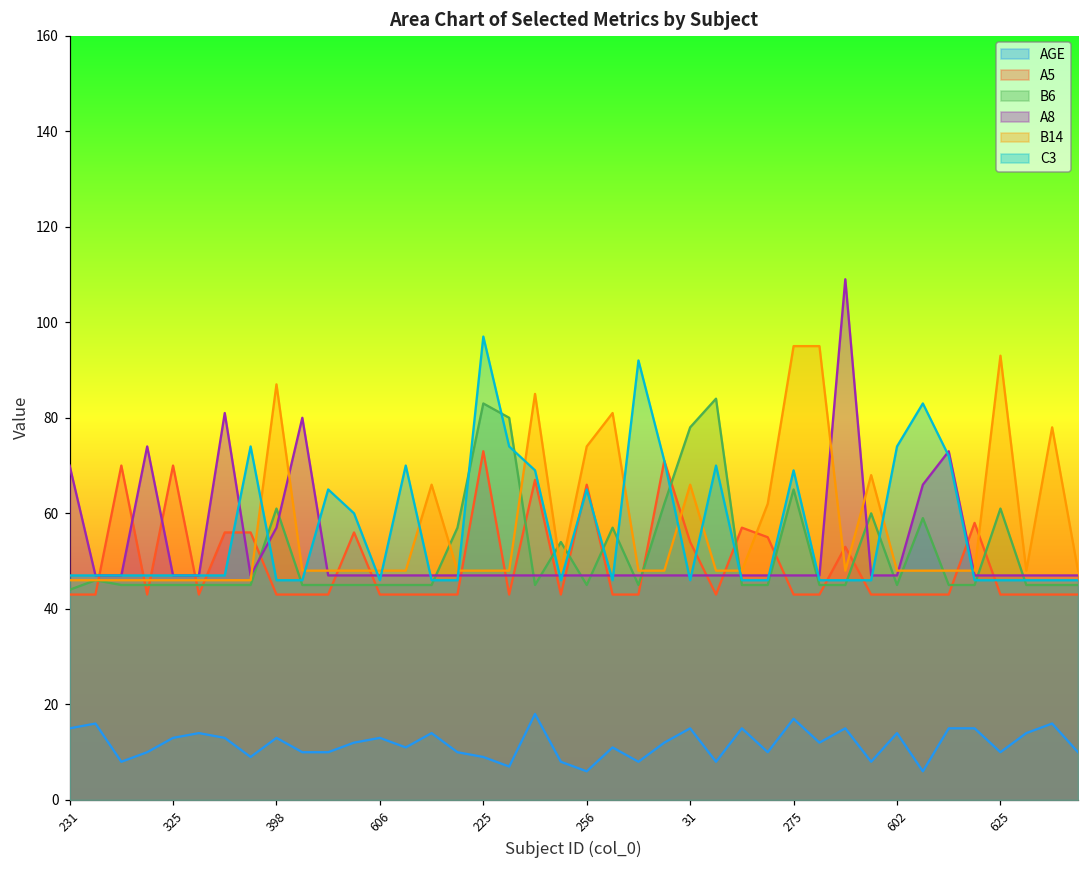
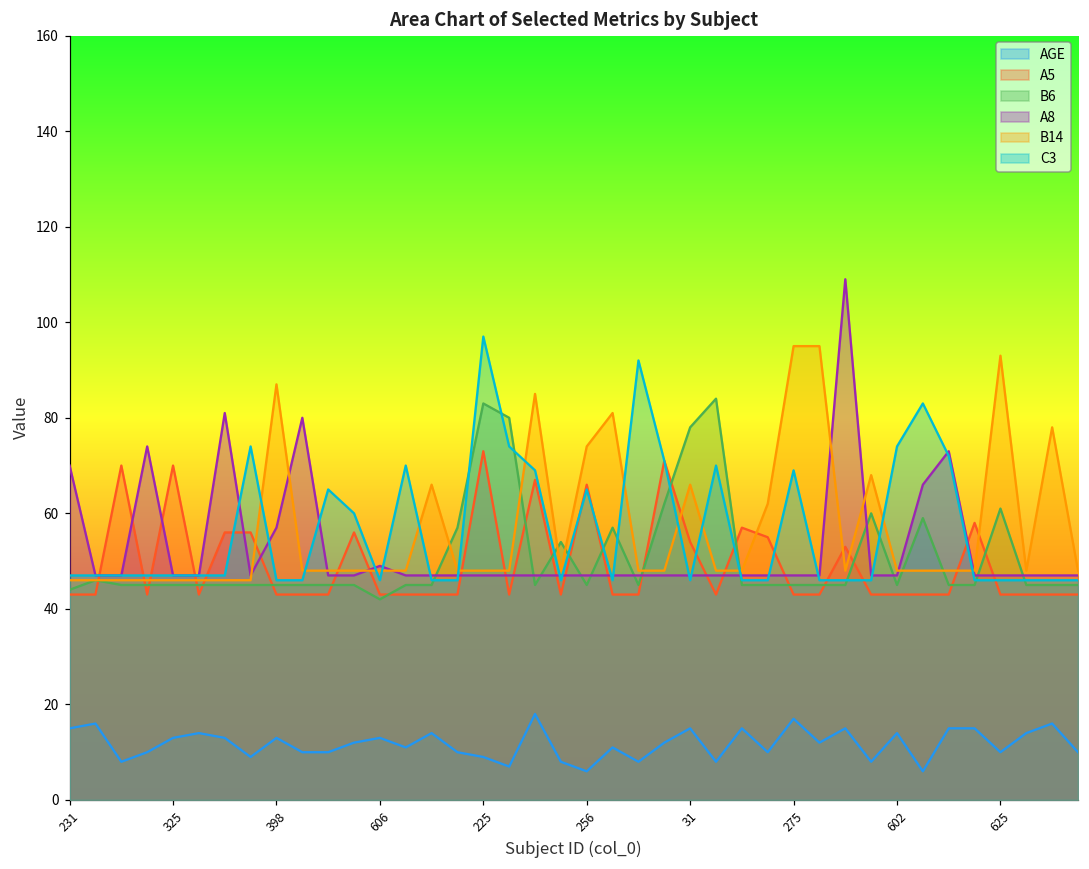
B6, 398: 61 -> 45
B6, 606: 45 -> 42
A8, 606: 47 -> 49
B6, 275: 65 -> 45
